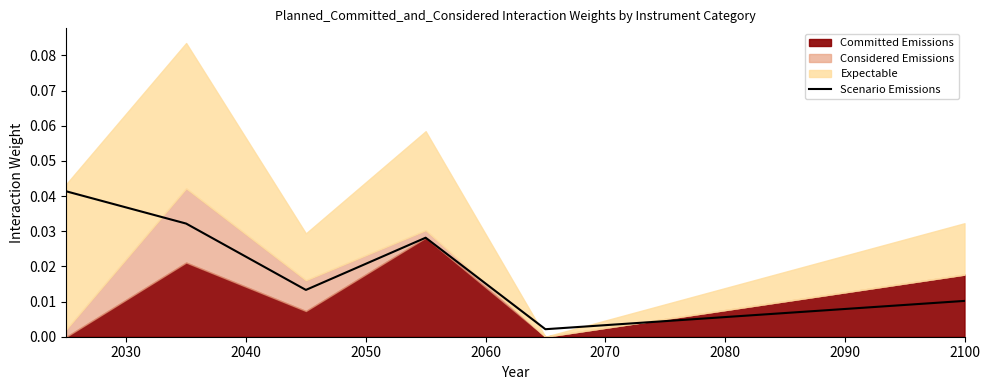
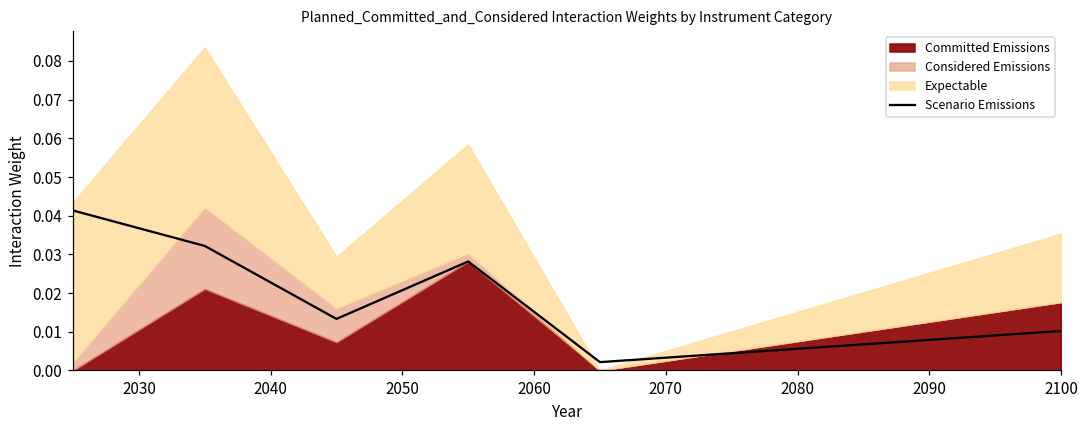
Expectable, 2100: 0.015 -> 0.018
